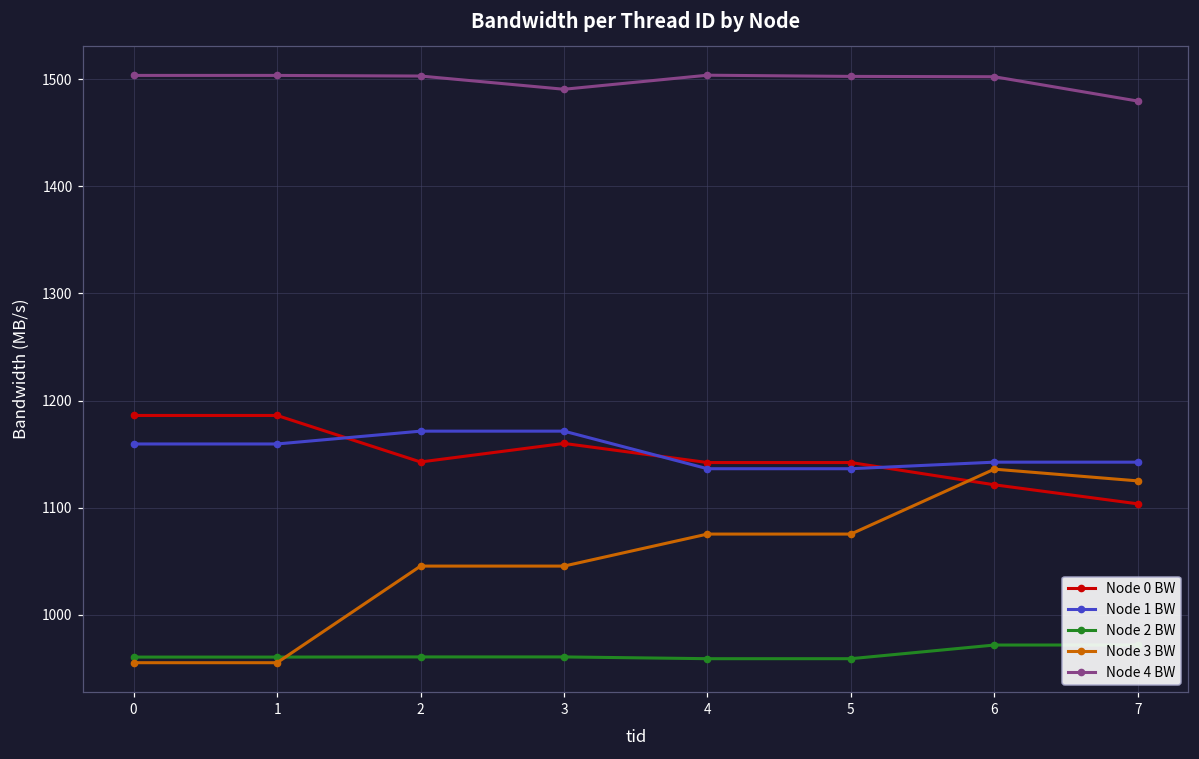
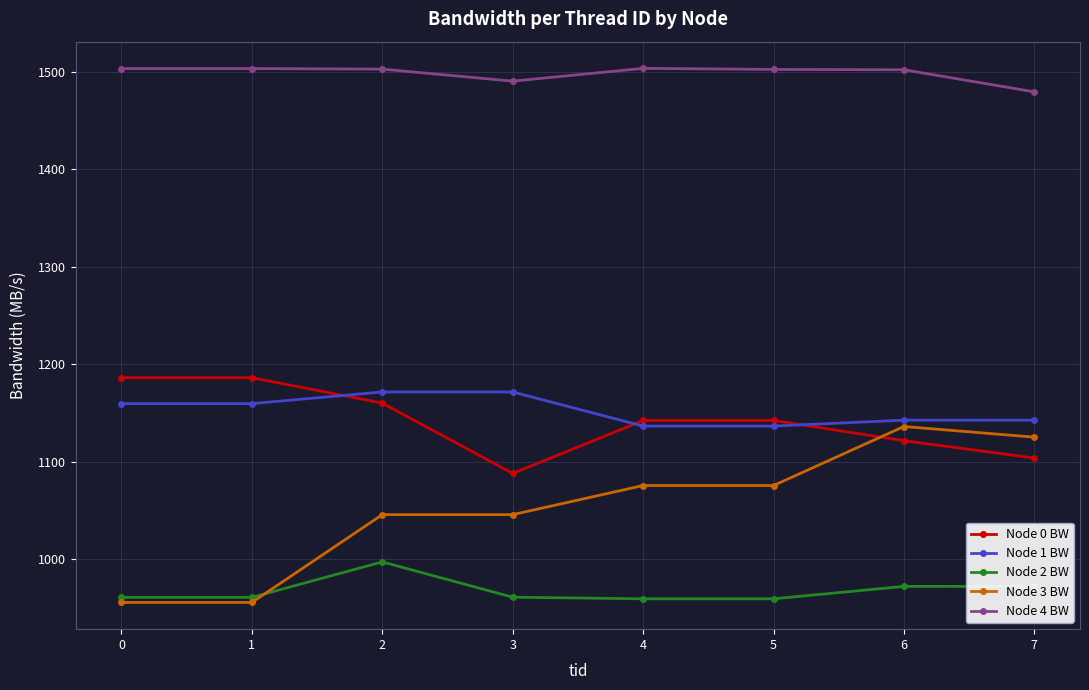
Node 0 BW, 2: 1140 -> 1160
Node 2 BW, 2: 960 -> 1000
Node 0 BW, 3: 1160 -> 1090
